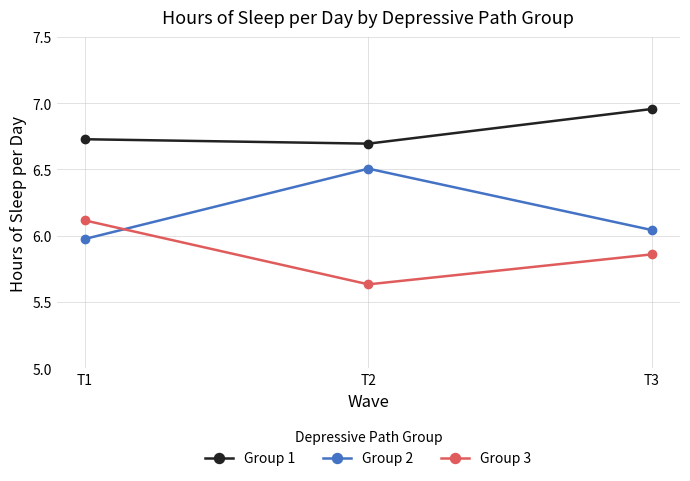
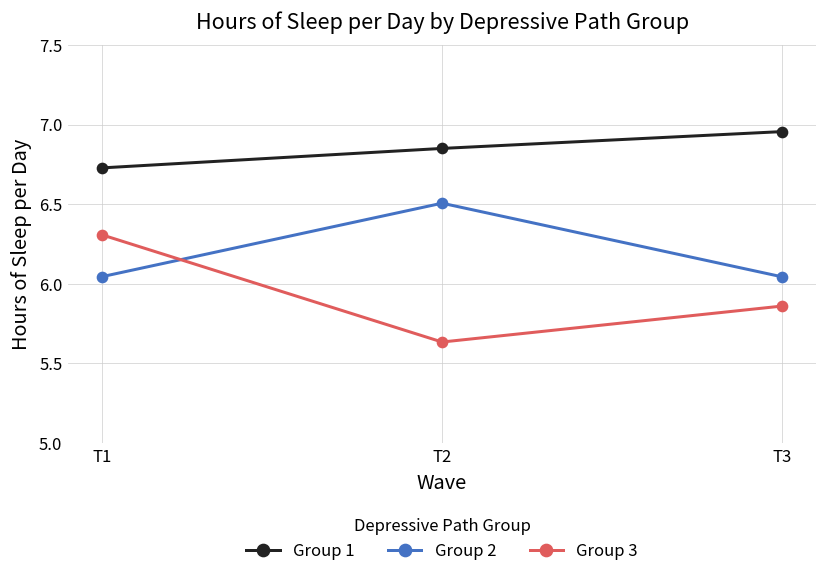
Group 2, T1: 5.98 -> 6.04
Group 3, T1: 6.12 -> 6.31
Group 1, T2: 6.69 -> 6.85
